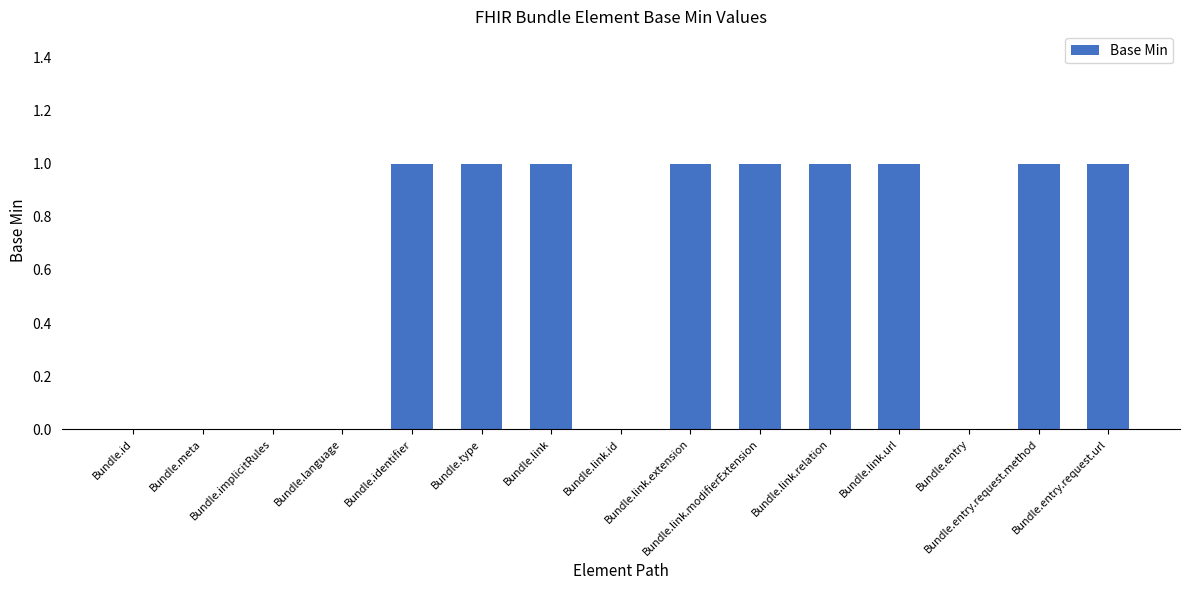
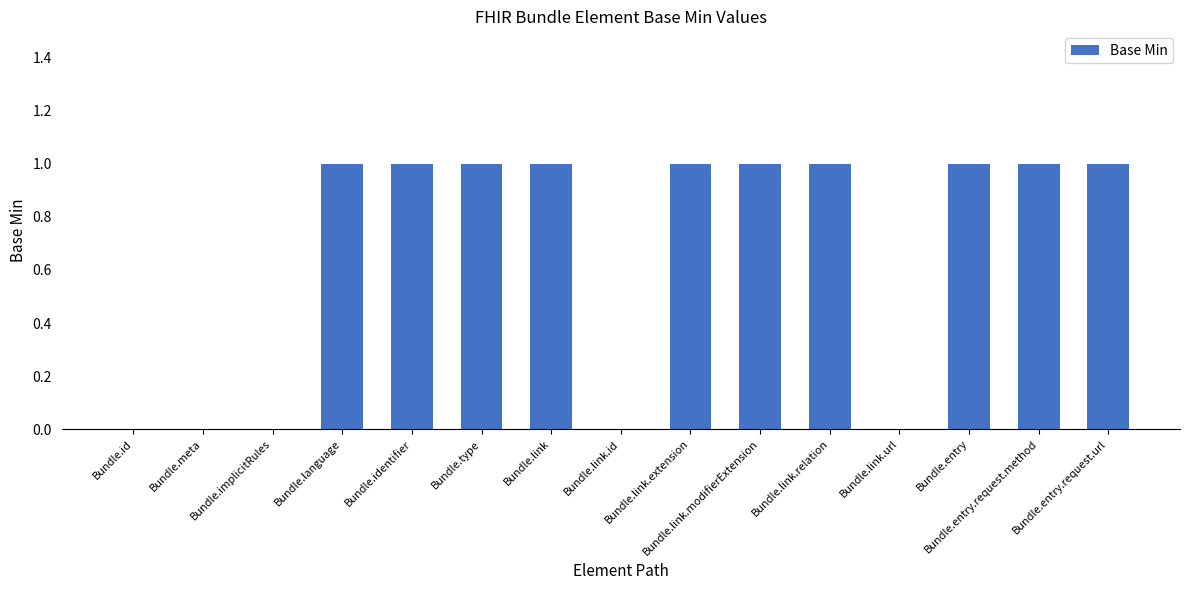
Bundle.language: 0 -> 1
Bundle.link.url: 1 -> 0
Bundle.entry: 0 -> 1
